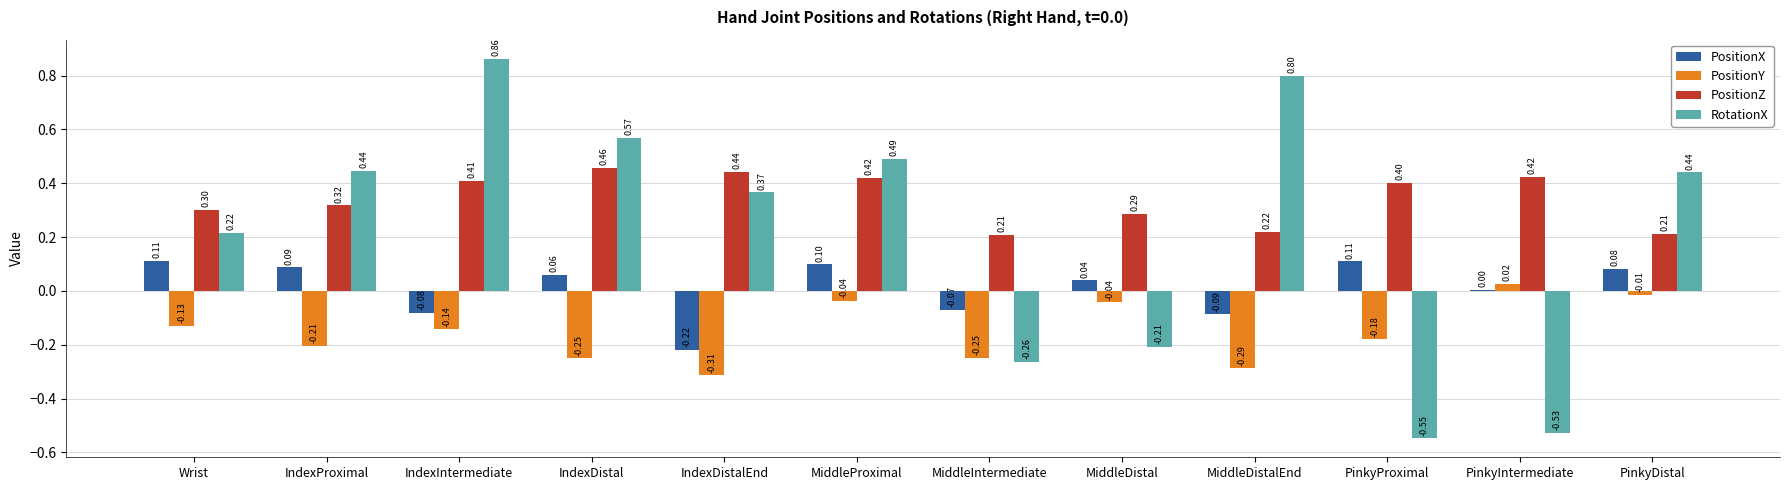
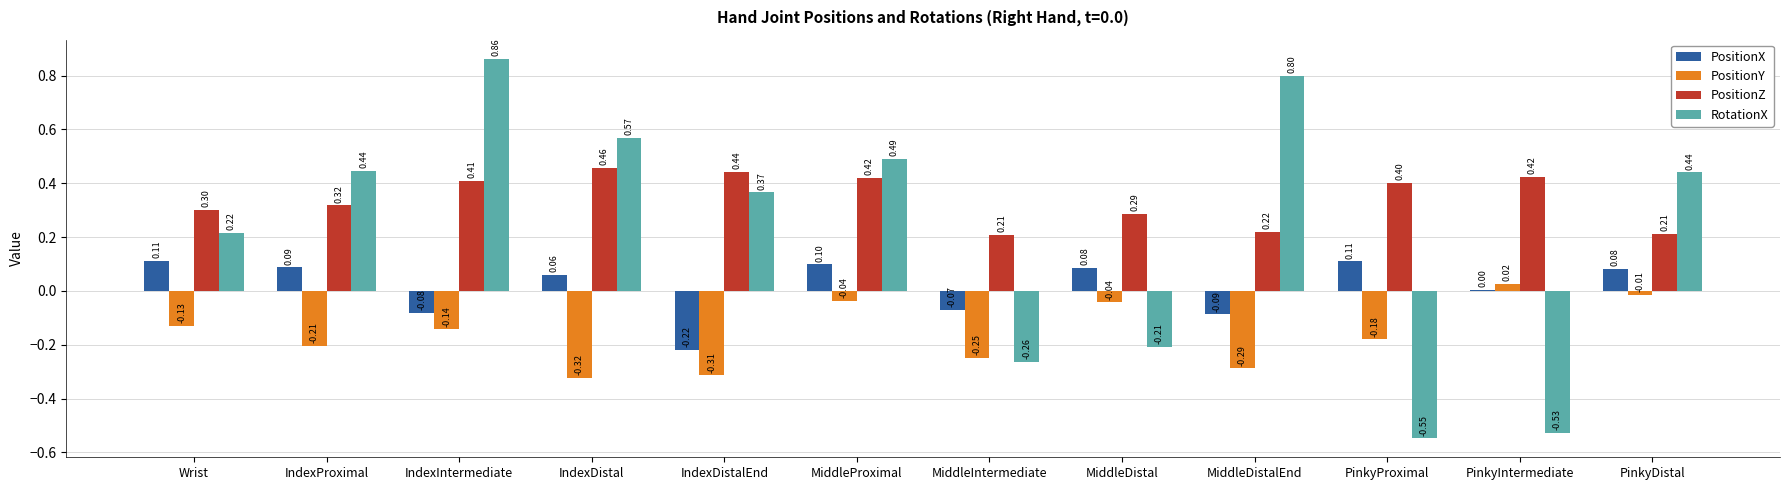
PositionY, IndexDistal: -0.25 -> -0.32
PositionX, MiddleDistal: 0.04 -> 0.08
